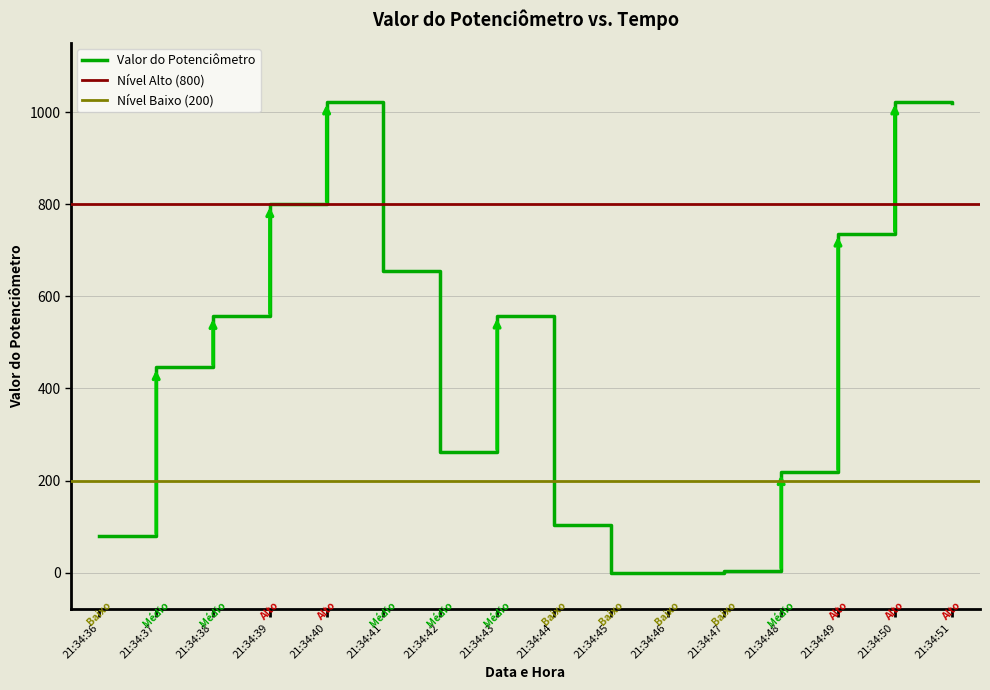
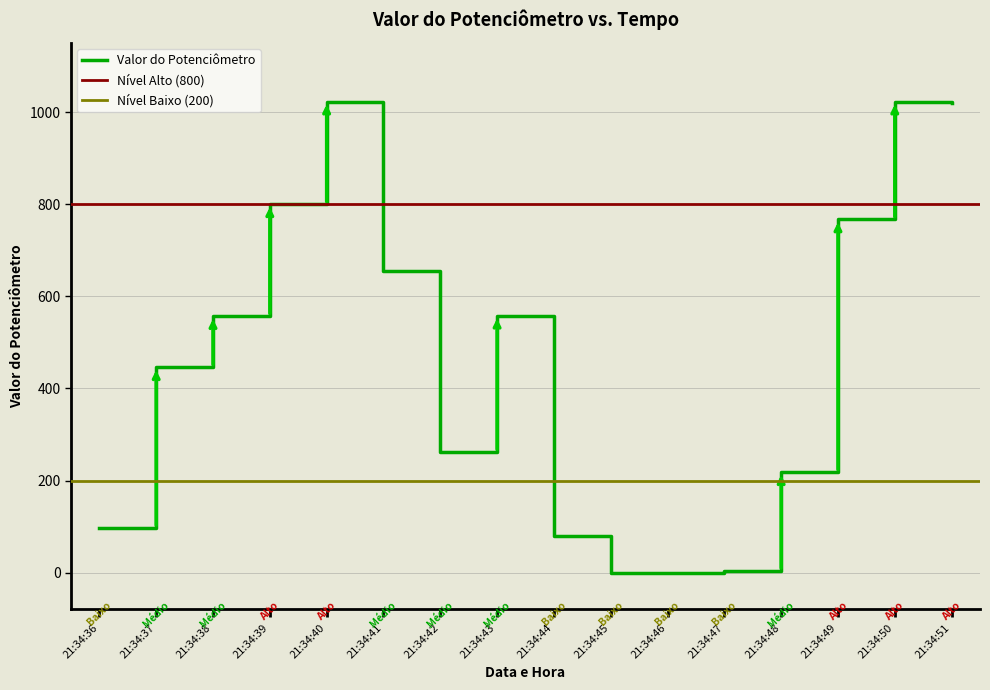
21:34:36: 80 -> 100
21:34:44: 100 -> 80
21:34:49: 740 -> 770
